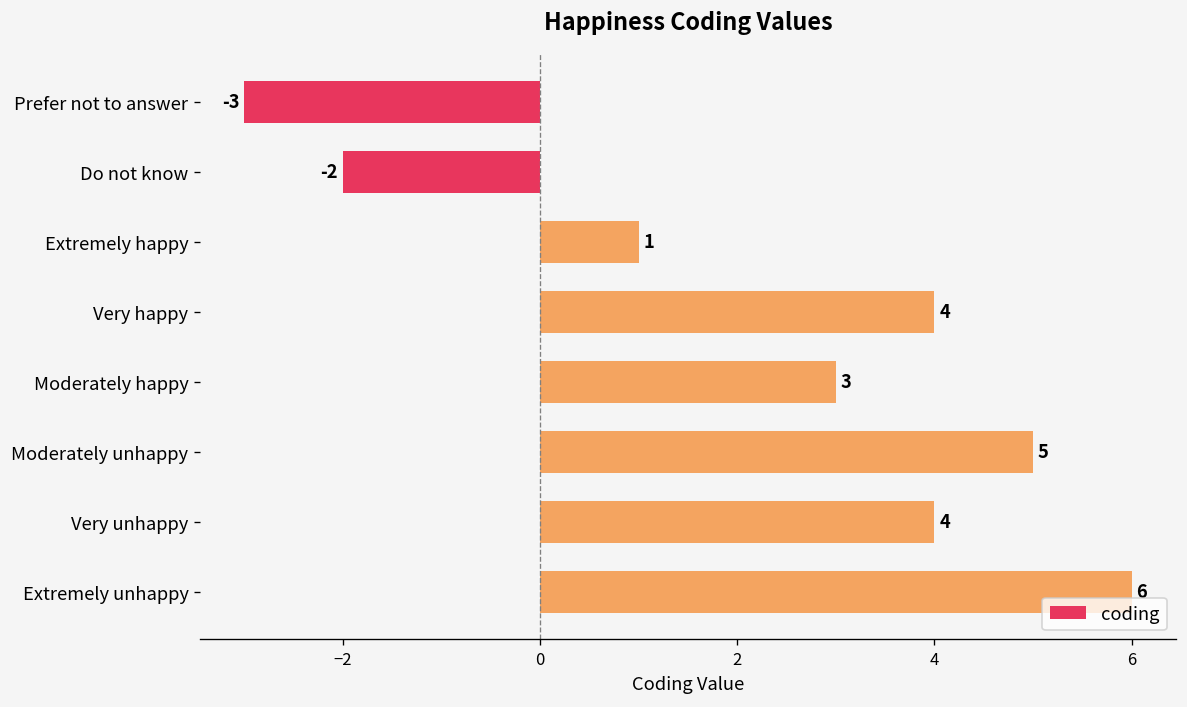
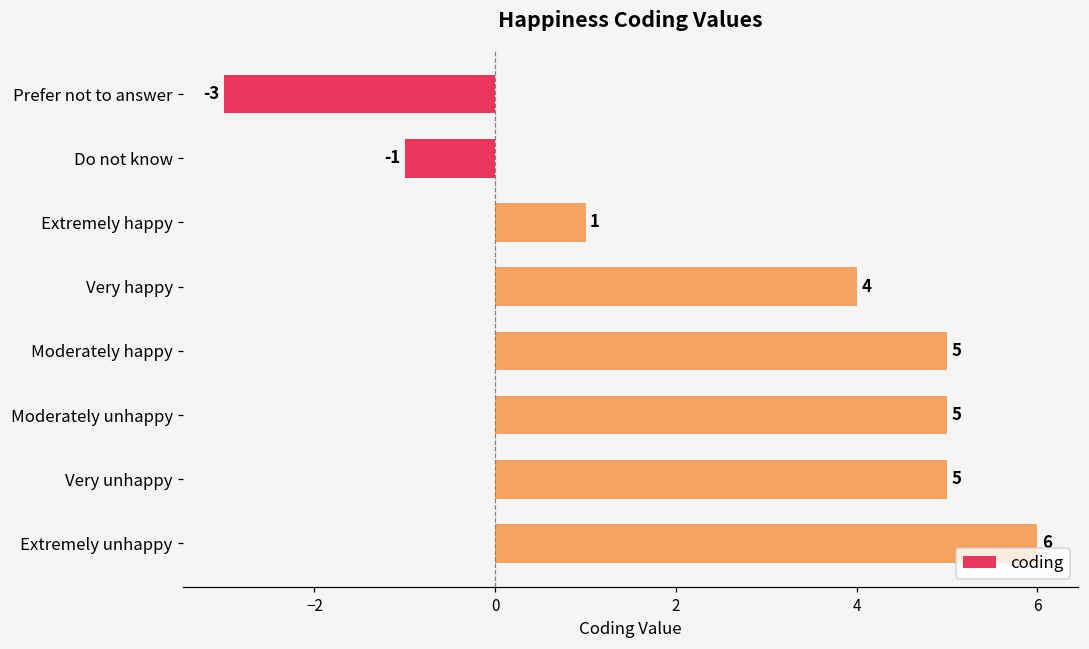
Do not know: -2 -> -1
Moderately happy: 3 -> 5
Very unhappy: 4 -> 5
